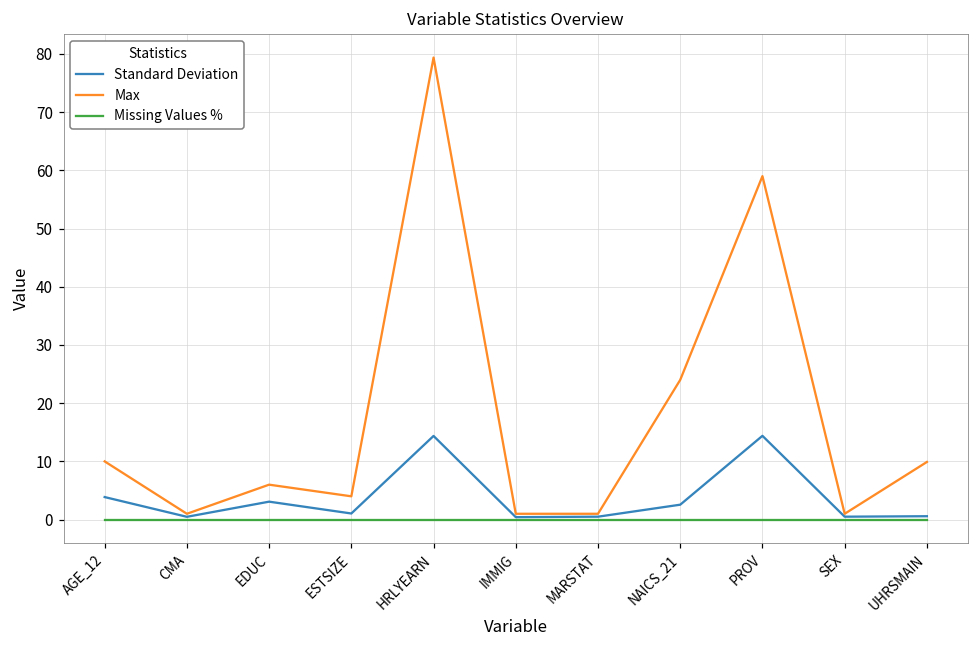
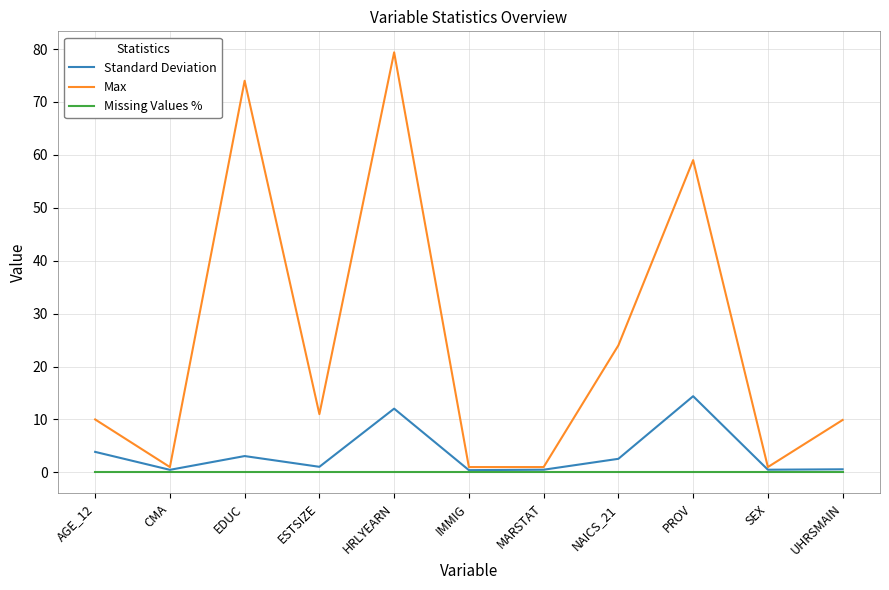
Max, EDUC: 6 -> 74
Max, ESTSIZE: 4 -> 11
Standard Deviation, HRLYEARN: 14 -> 12
